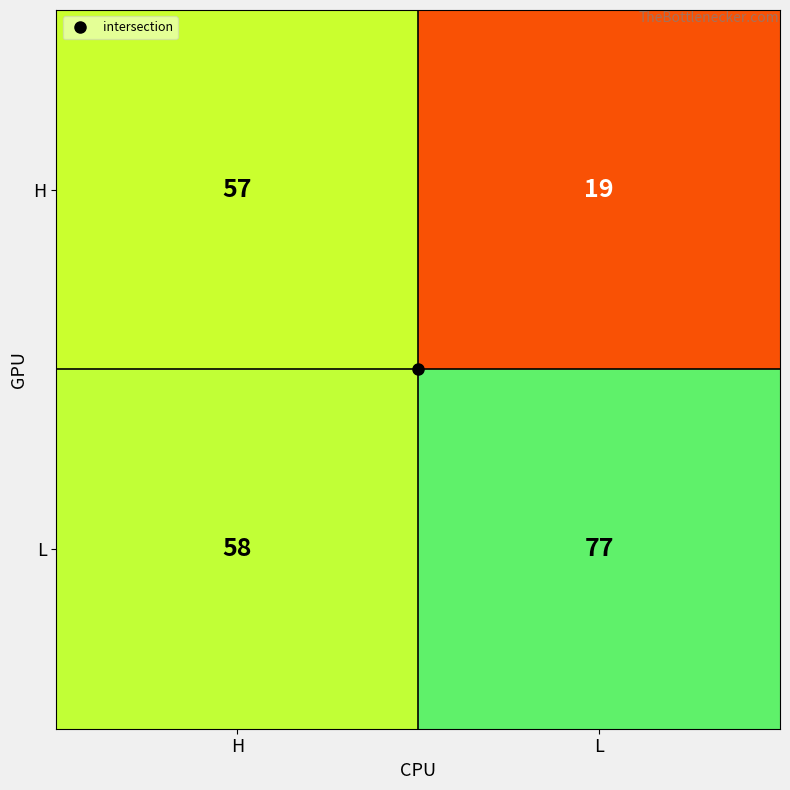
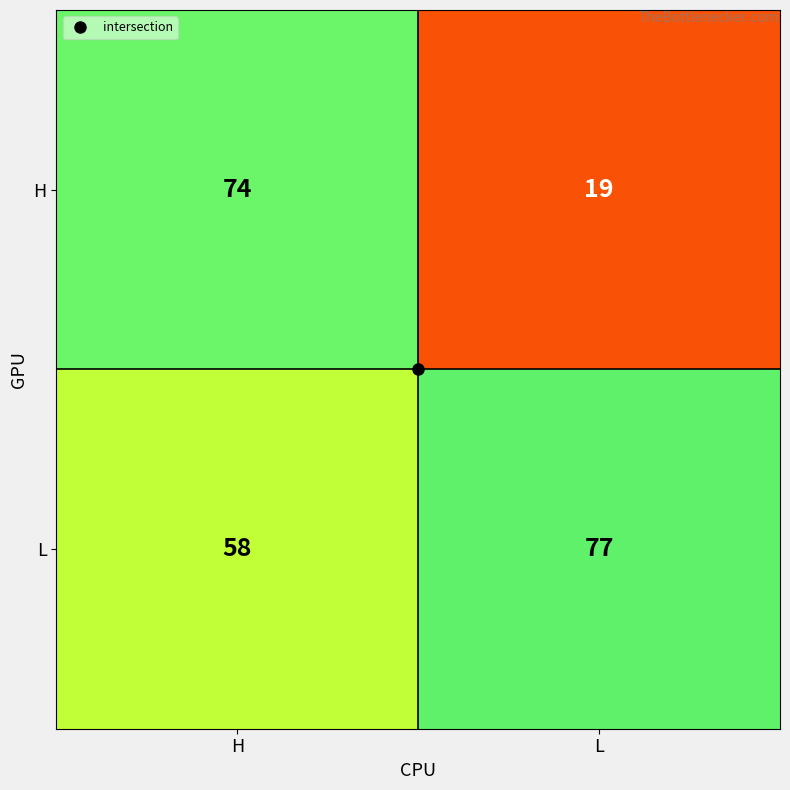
H, H: 57 -> 74
